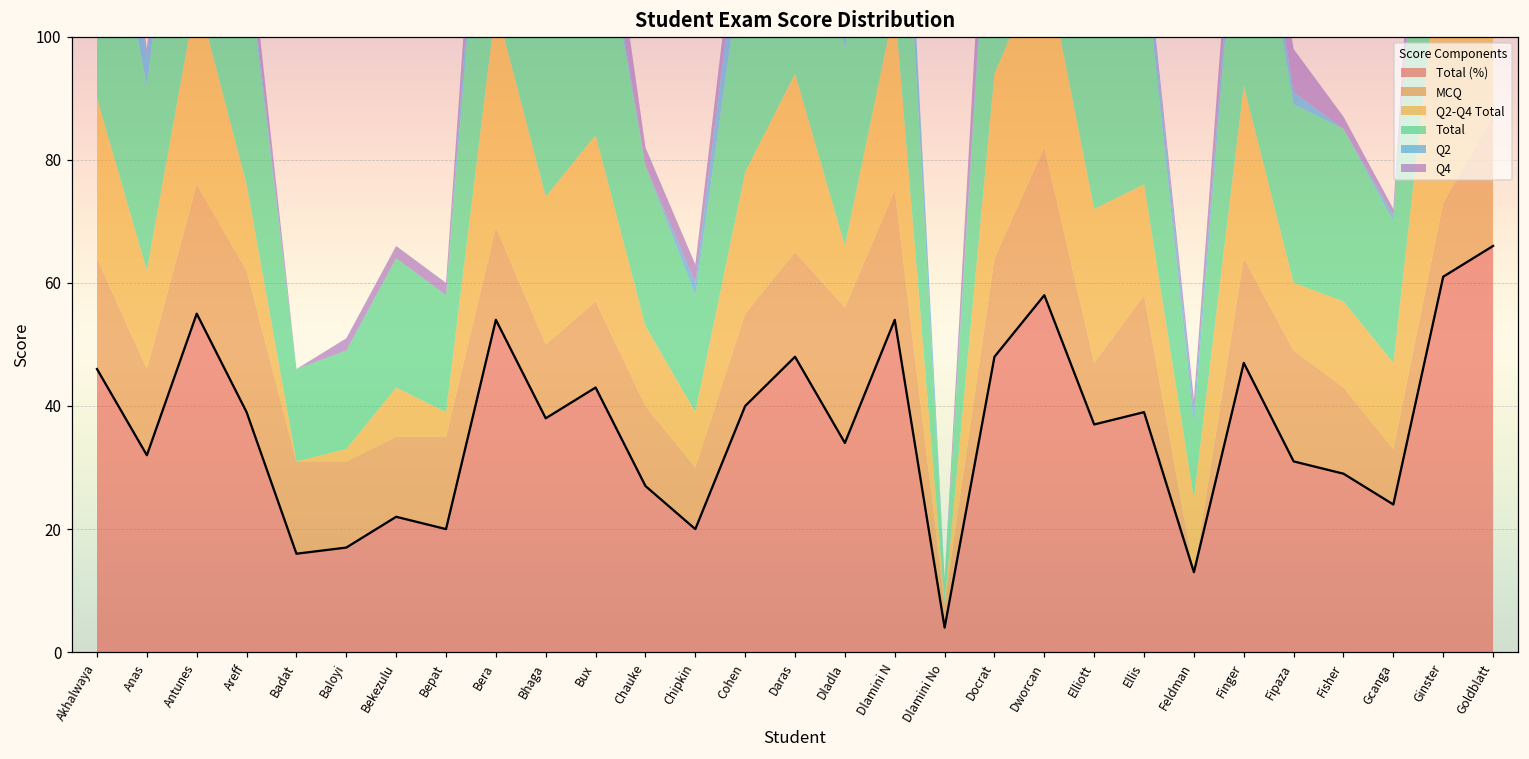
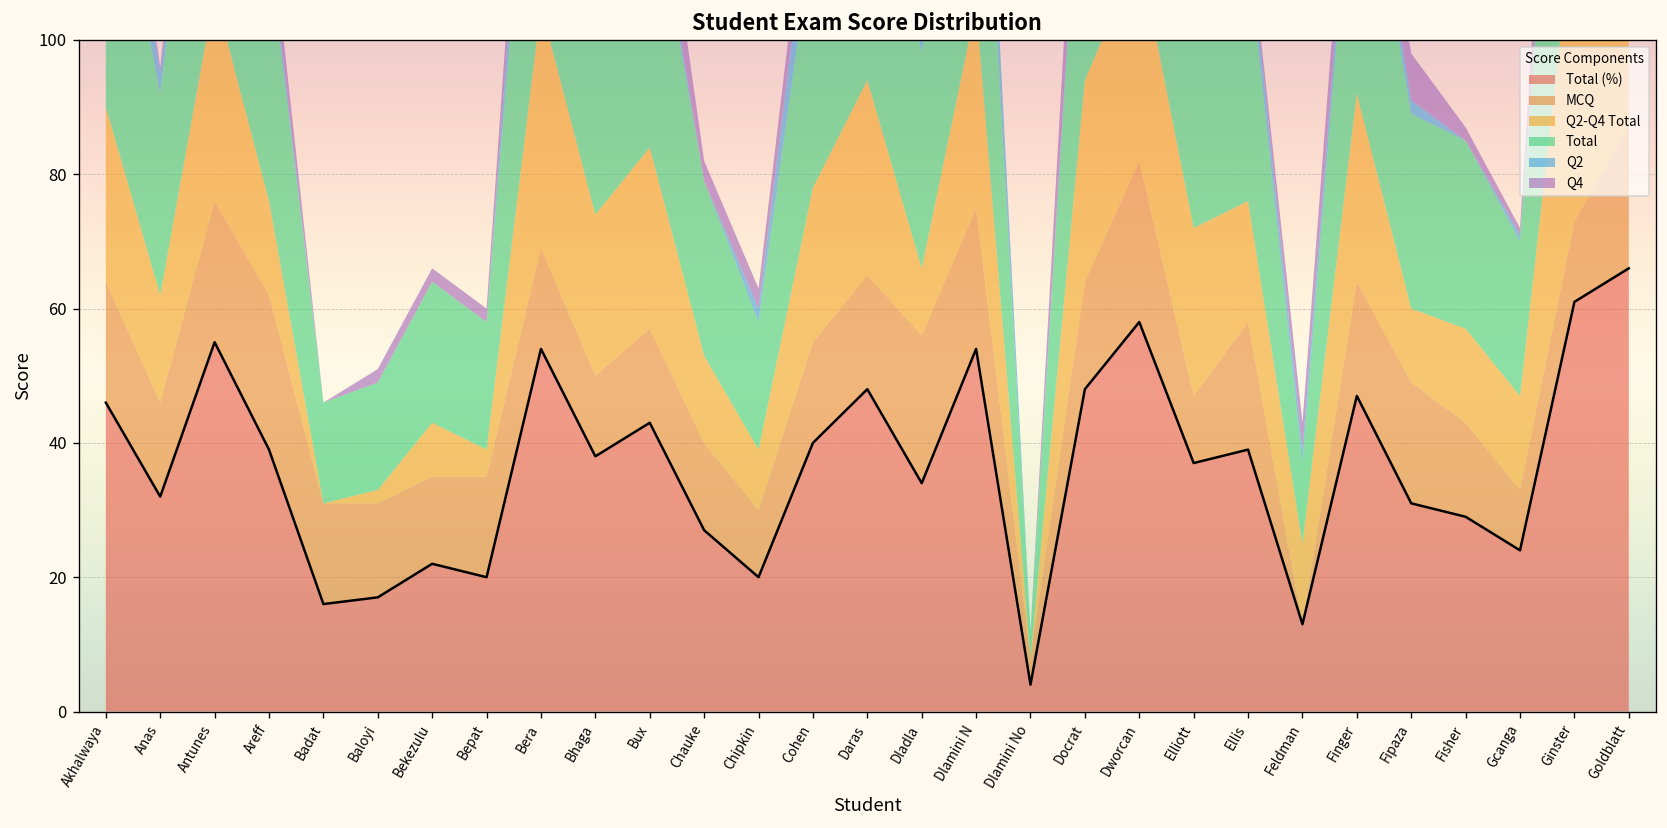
Q2, Anas: 5 -> 3
Q4, Feldman: 2 -> 4
